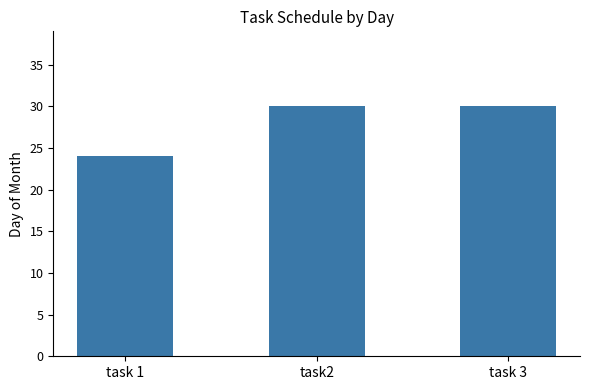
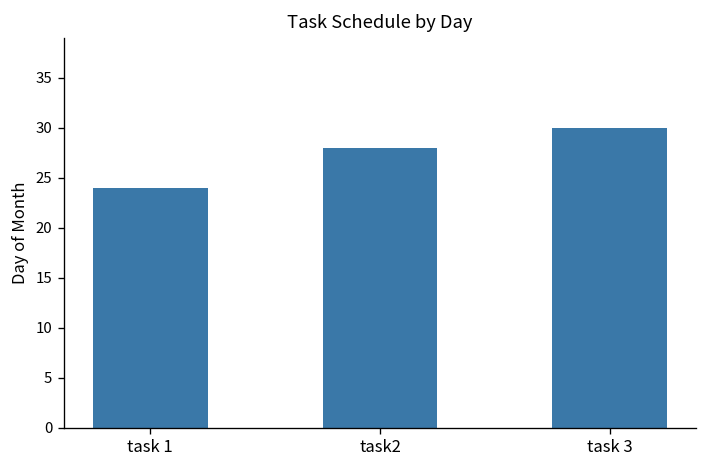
task2: 30 -> 28
